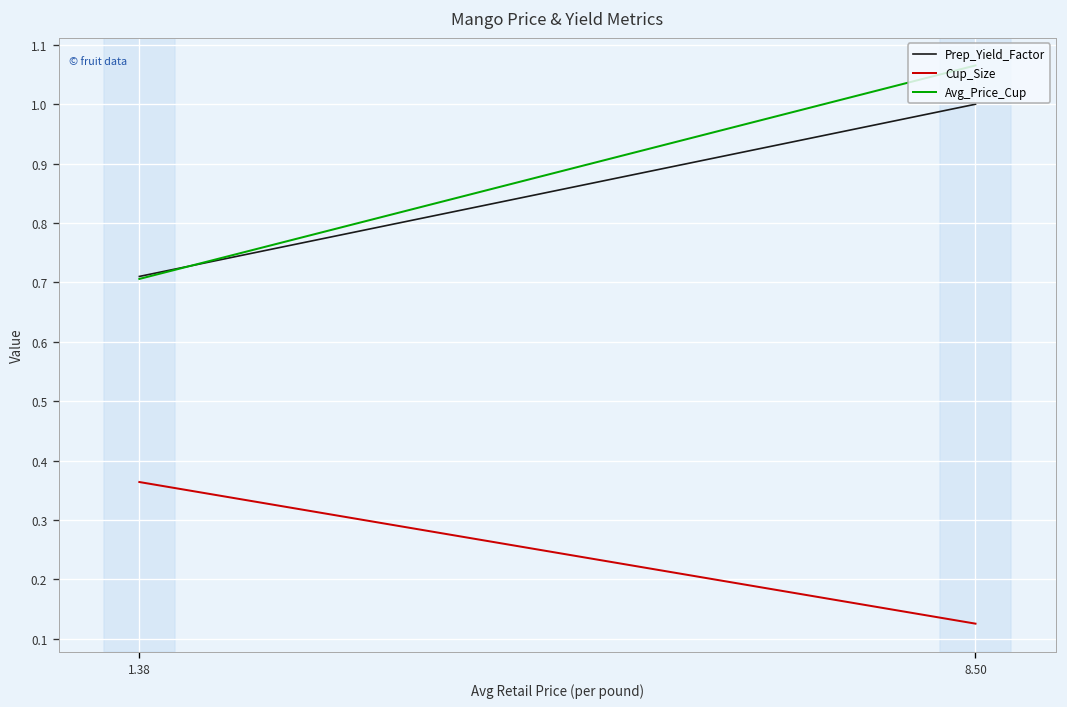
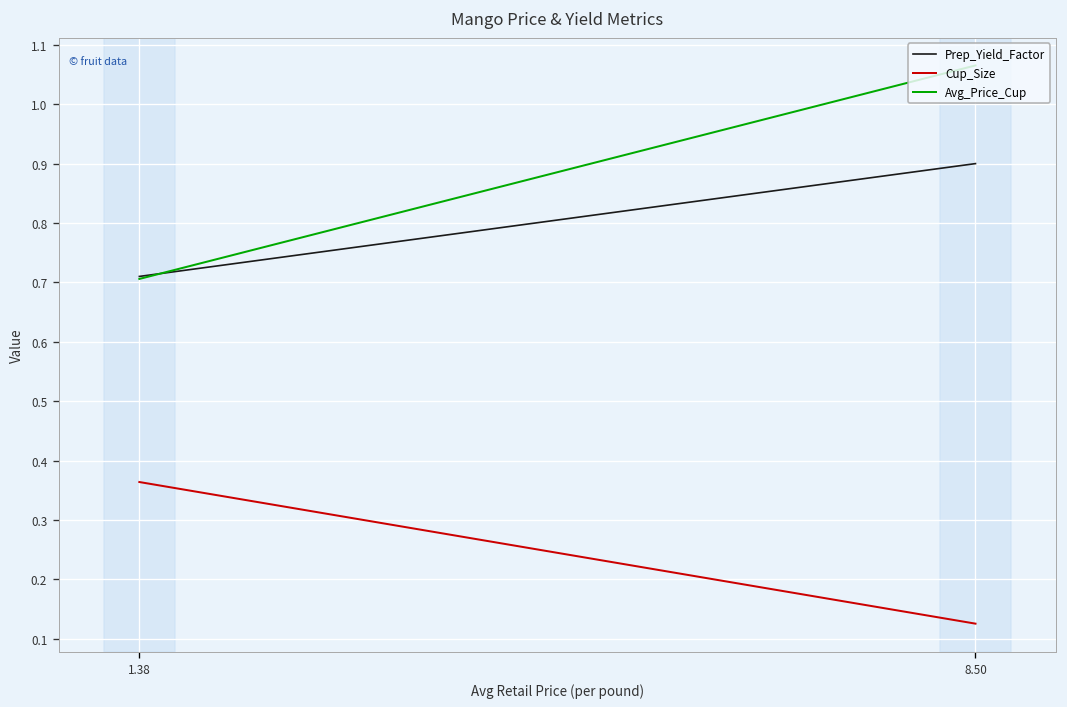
Prep_Yield_Factor, 8.50: 1.0 -> 0.9
